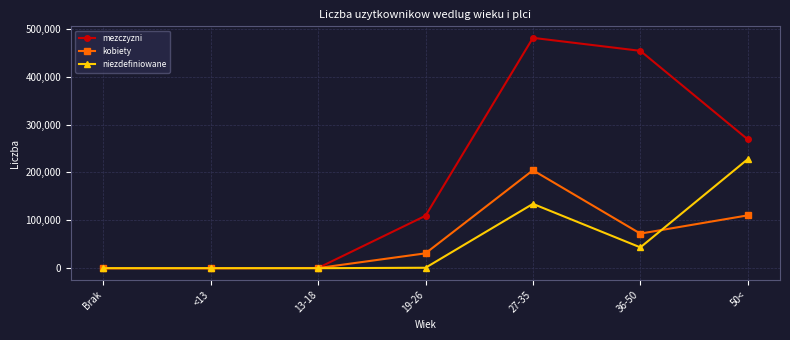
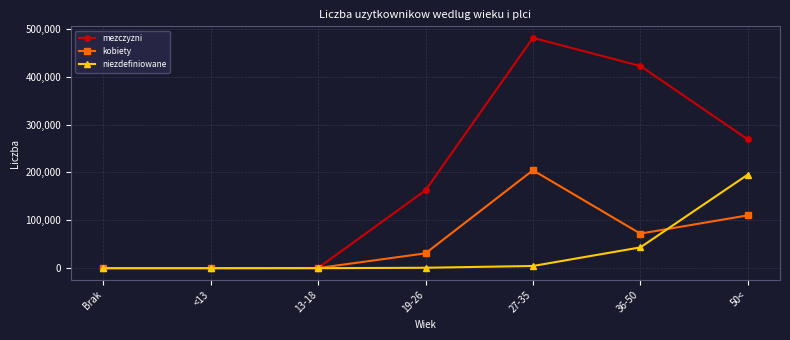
mezczyzni, 19-26: 110,000 -> 160,000
niezdefiniowane, 27-35: 130,000 -> 0
mezczyzni, 36-50: 450,000 -> 420,000
niezdefiniowane, 50<: 230,000 -> 200,000
